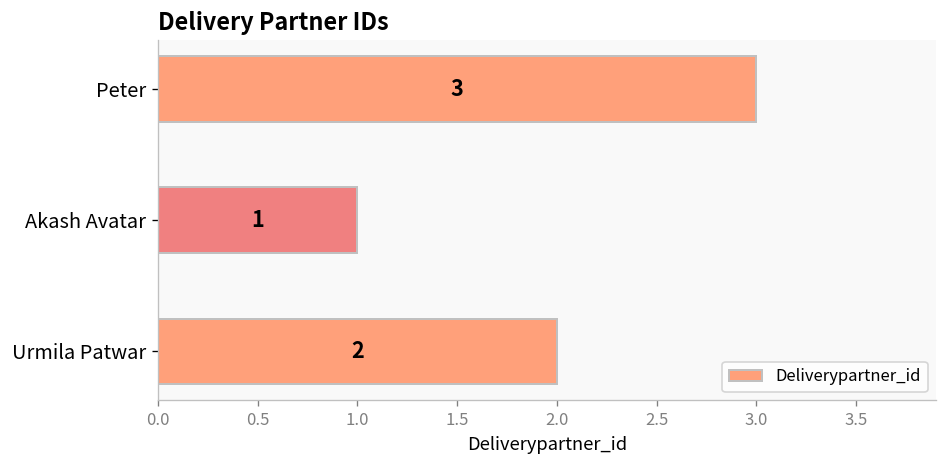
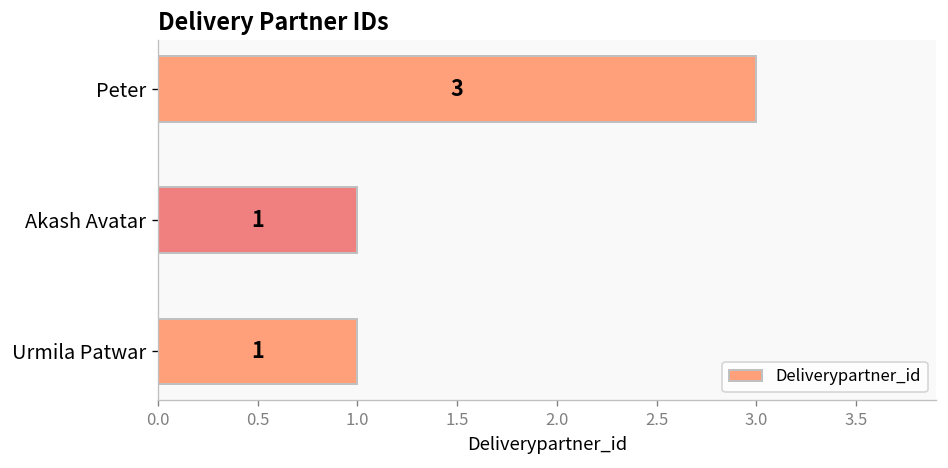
Urmila Patwar: 2 -> 1
